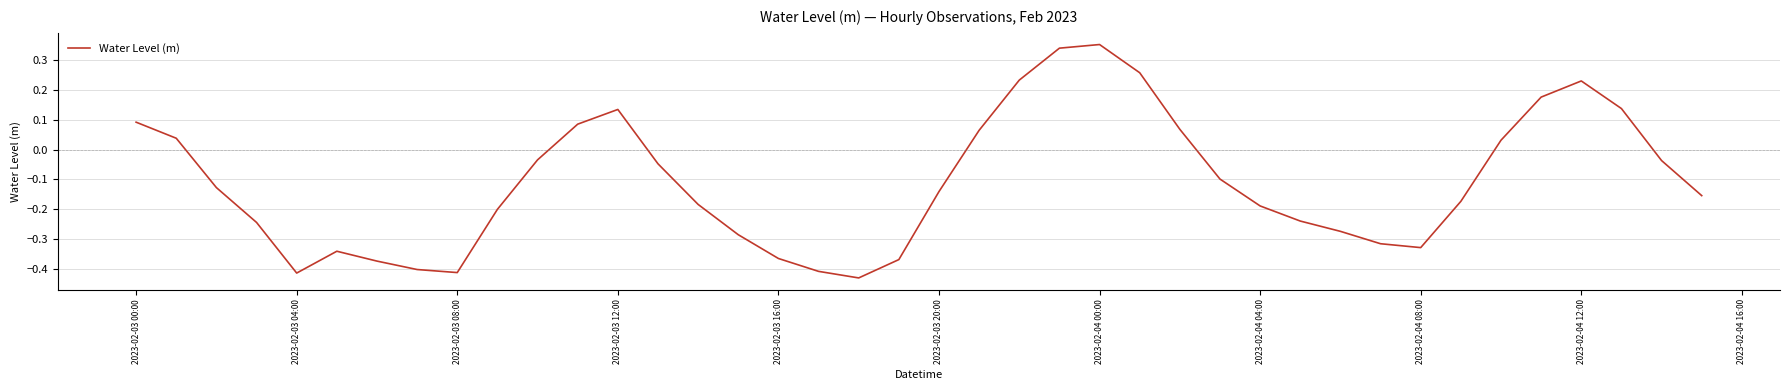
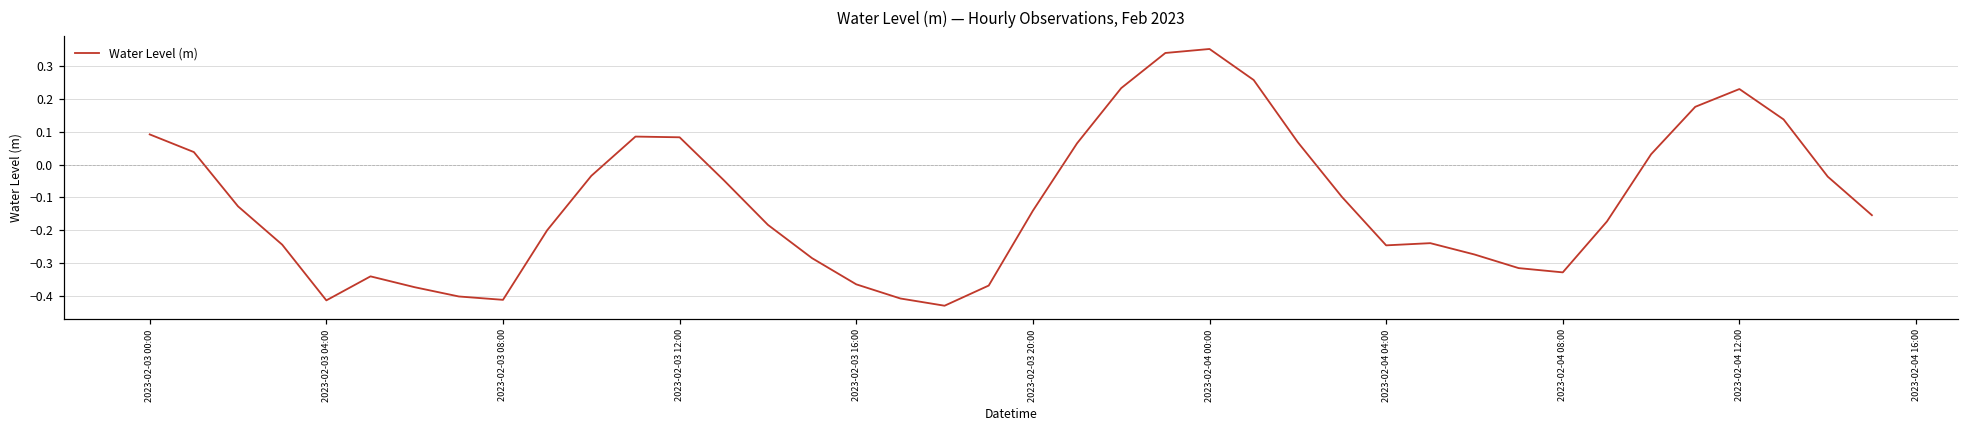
2023-02-03 12:00: 0.13 -> 0.08
2023-02-04 04:00: -0.19 -> -0.25
